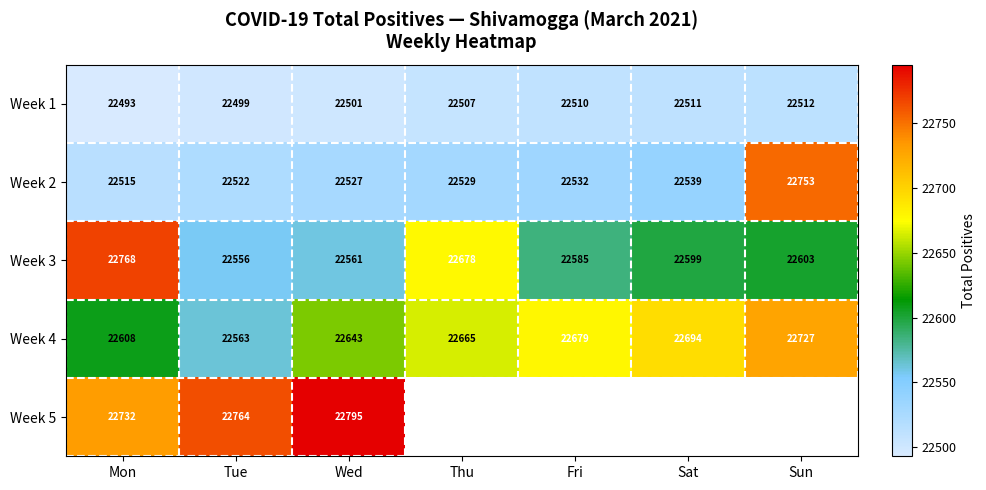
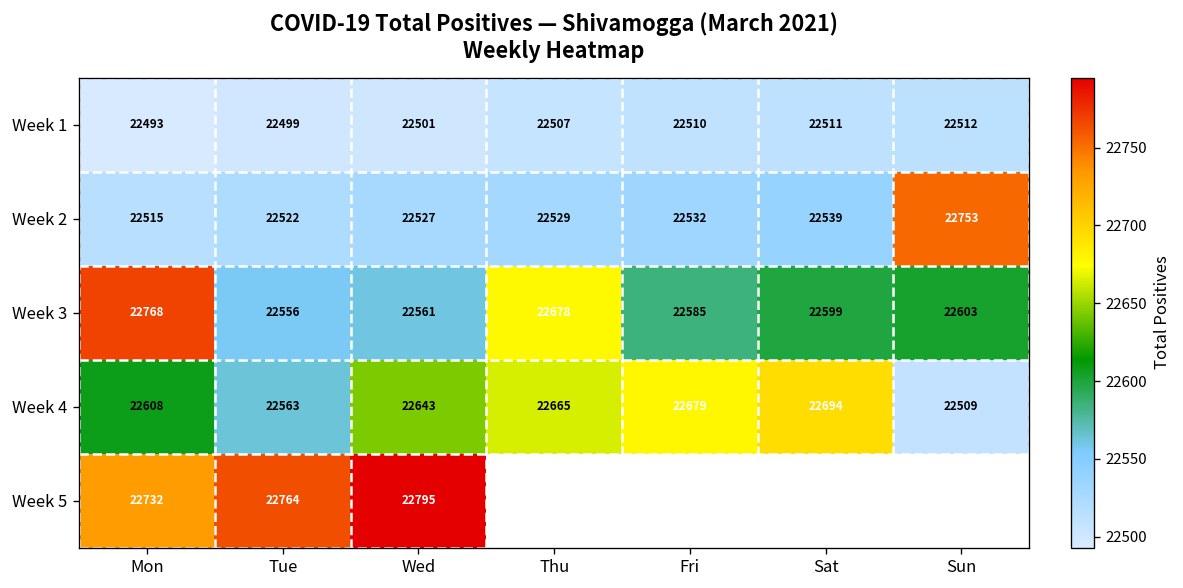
Week 4, Sun: 22727 -> 22509
